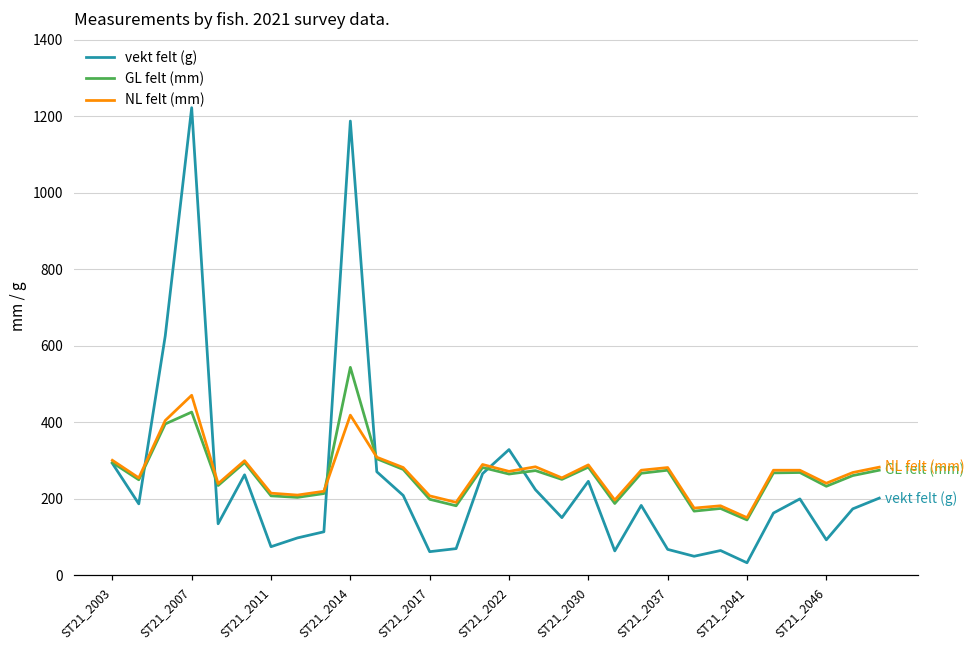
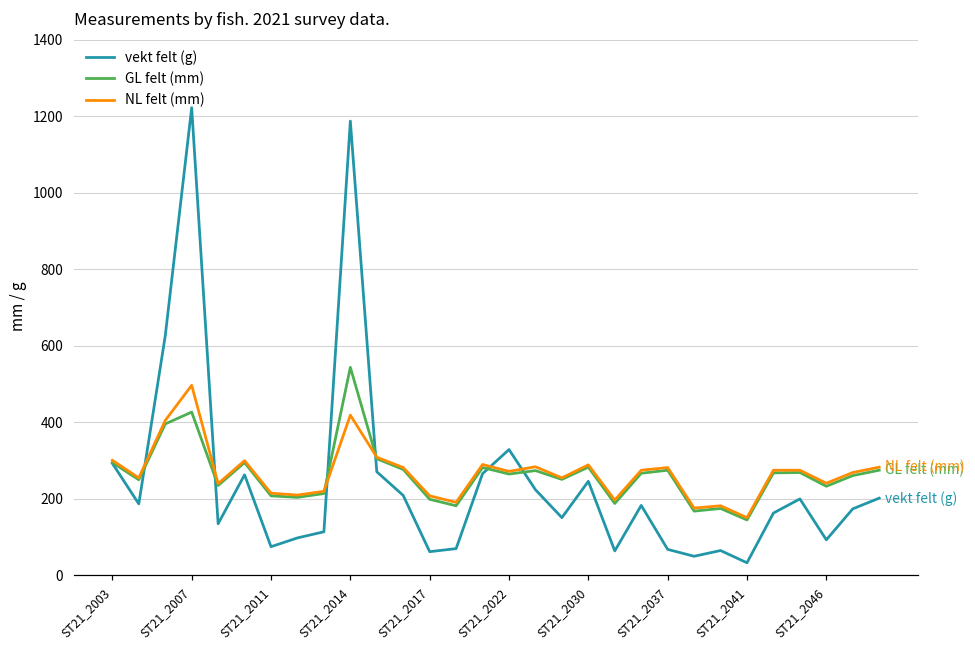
NL felt (mm), ST21_2007: 470 -> 500
